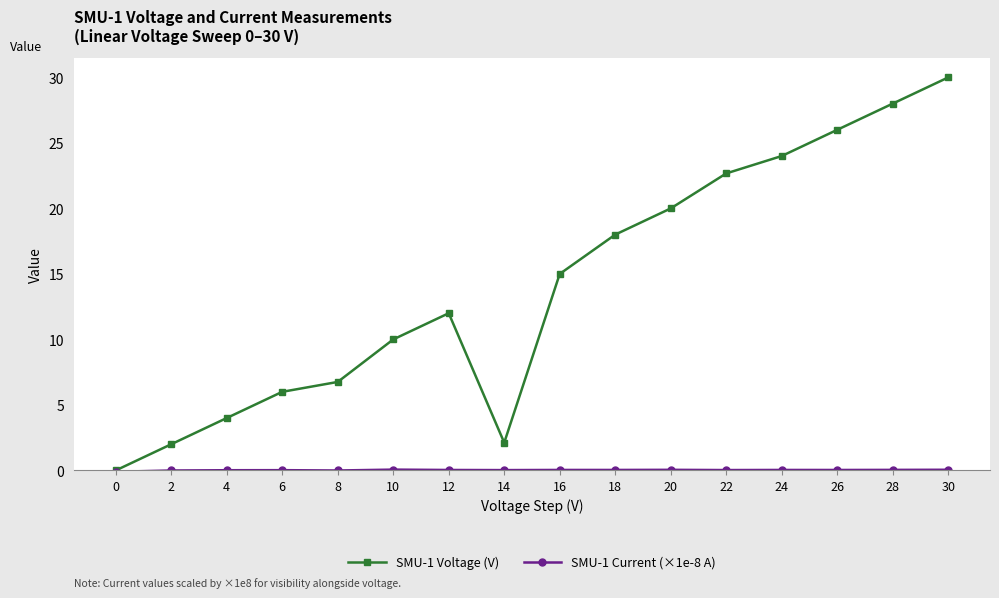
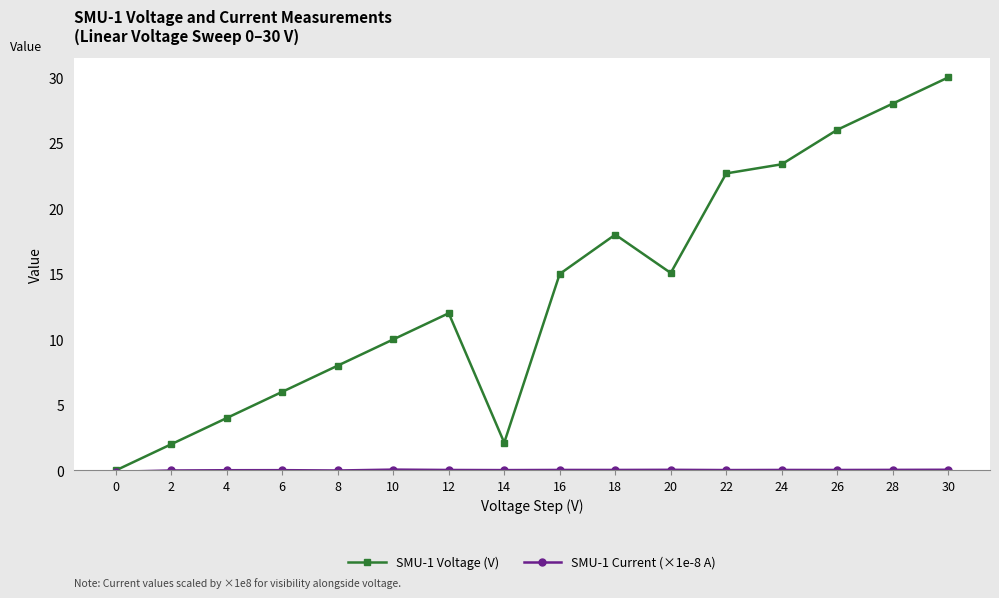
SMU-1 Voltage (V), 8: 6.8 -> 8.0
SMU-1 Voltage (V), 20: 20.0 -> 15.1
SMU-1 Voltage (V), 24: 24.0 -> 23.4
